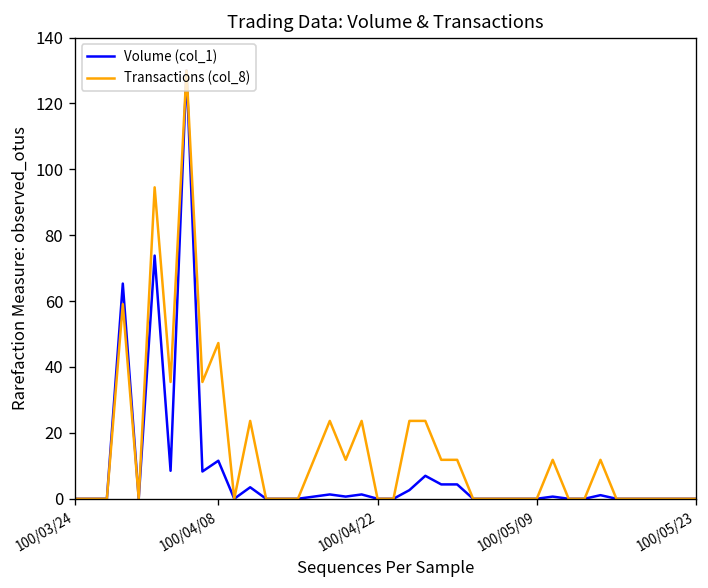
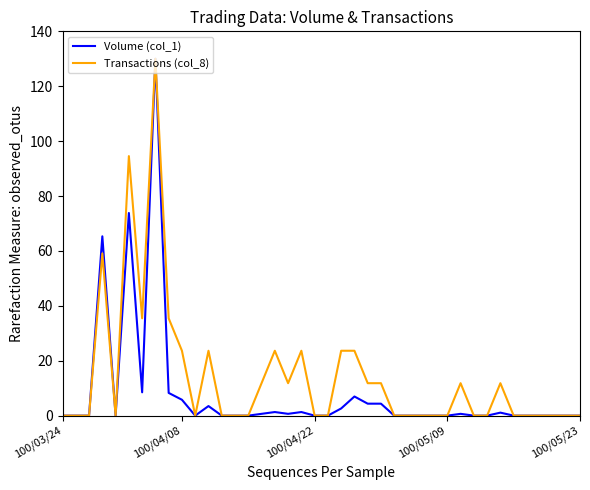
Volume (col_1), 100/04/08: 12 -> 6
Transactions (col_8), 100/04/08: 47 -> 24
